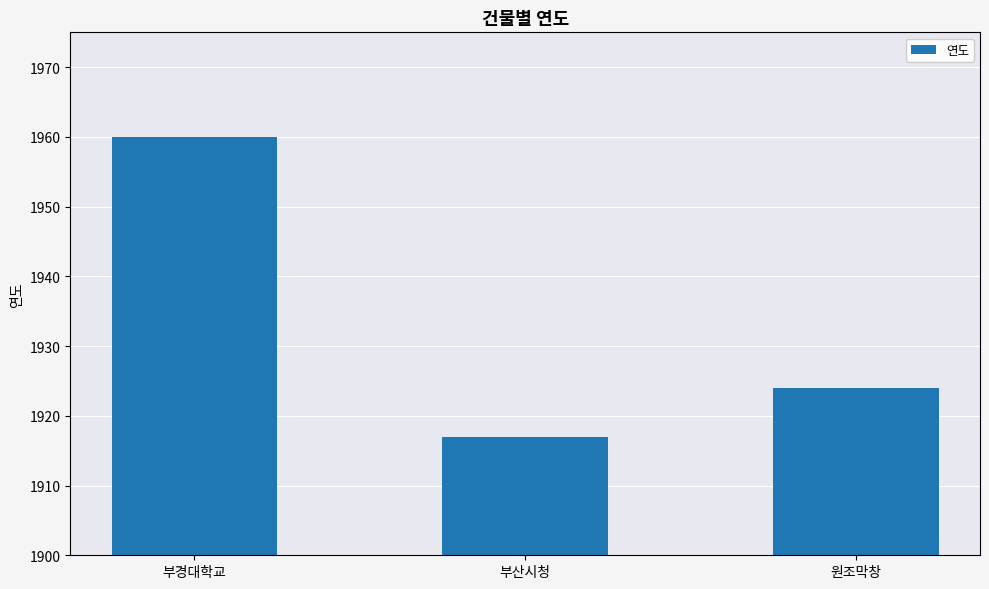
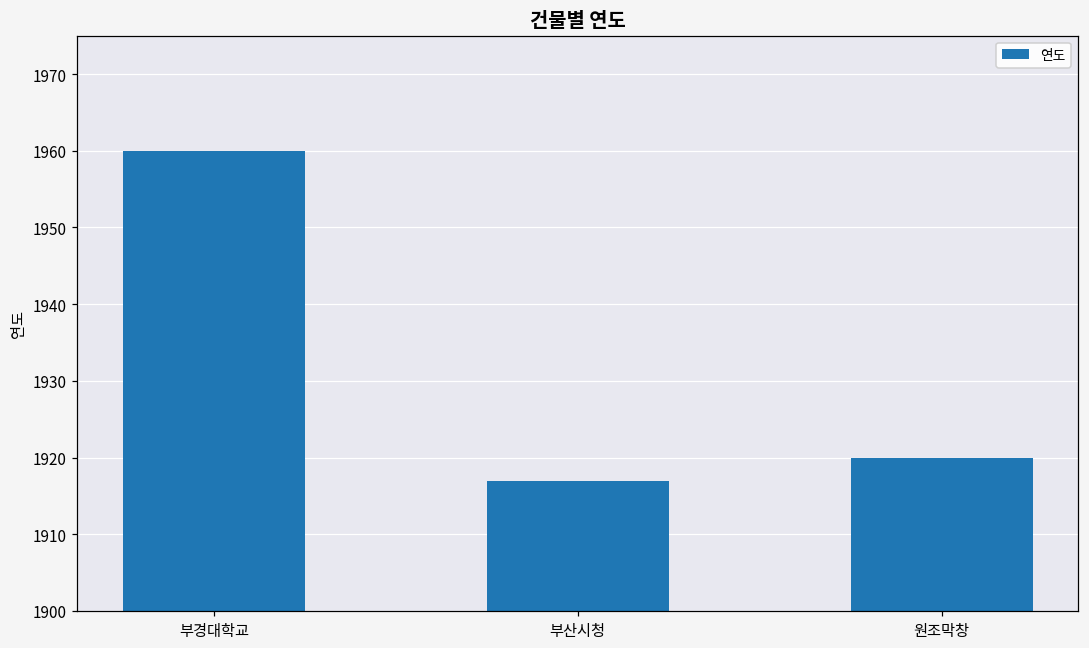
원조막창: 1924 -> 1920
